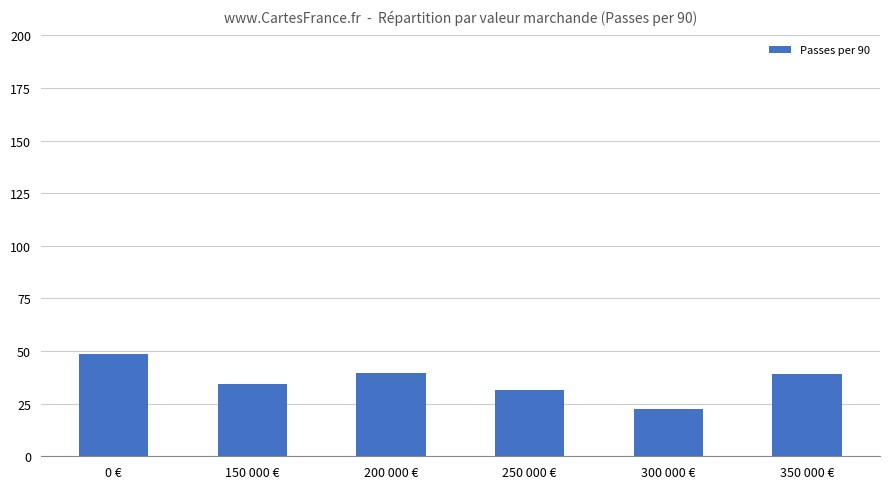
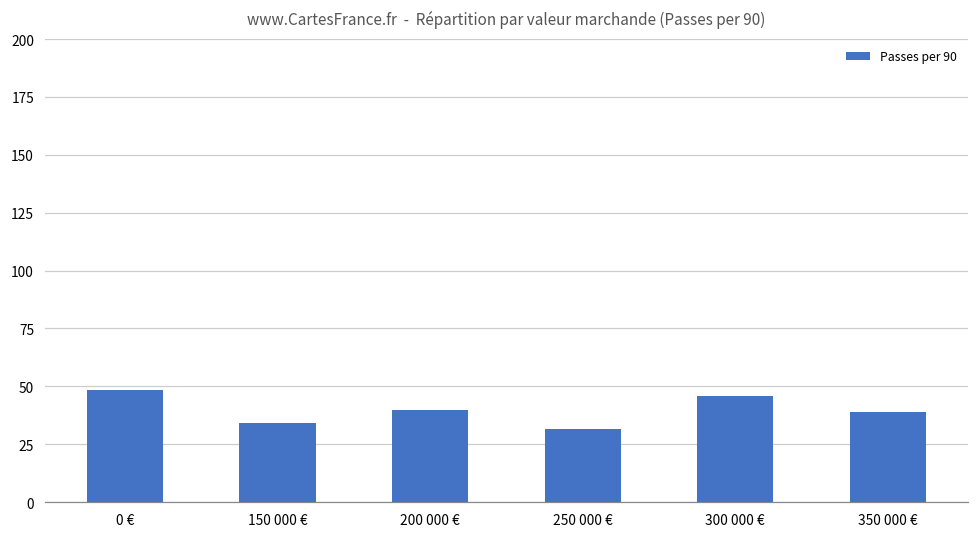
300 000 €: 22 -> 46
